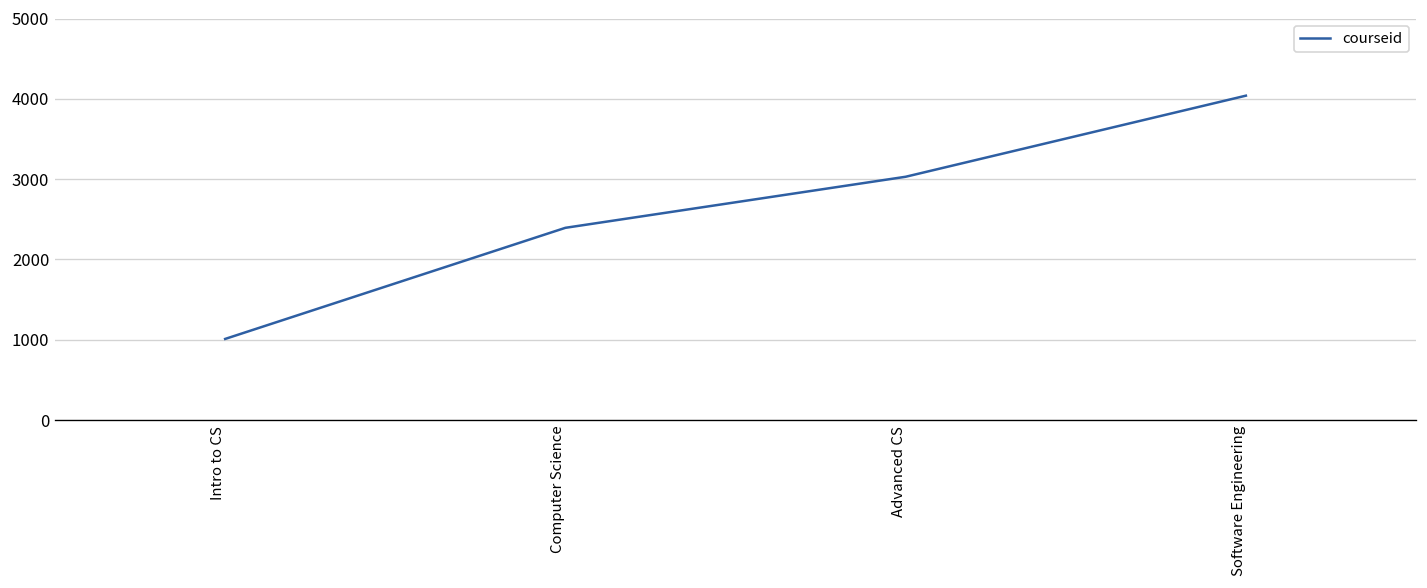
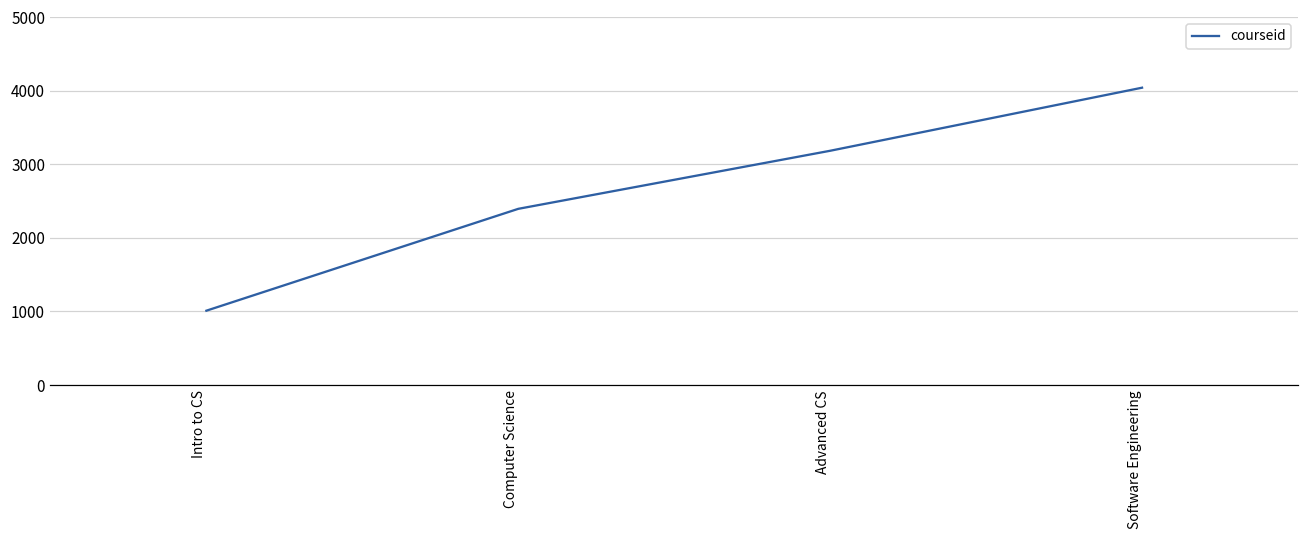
Advanced CS: 3000 -> 3200
